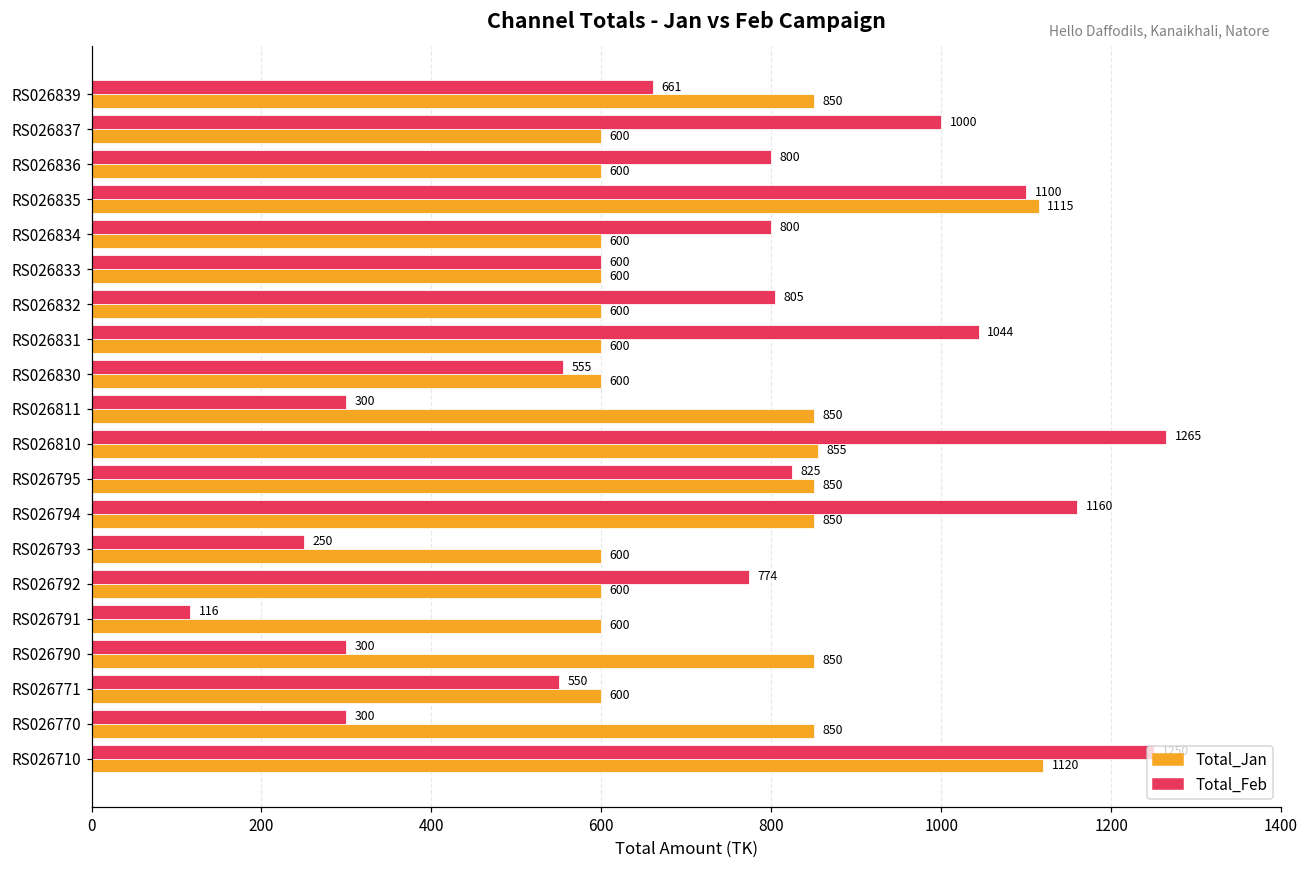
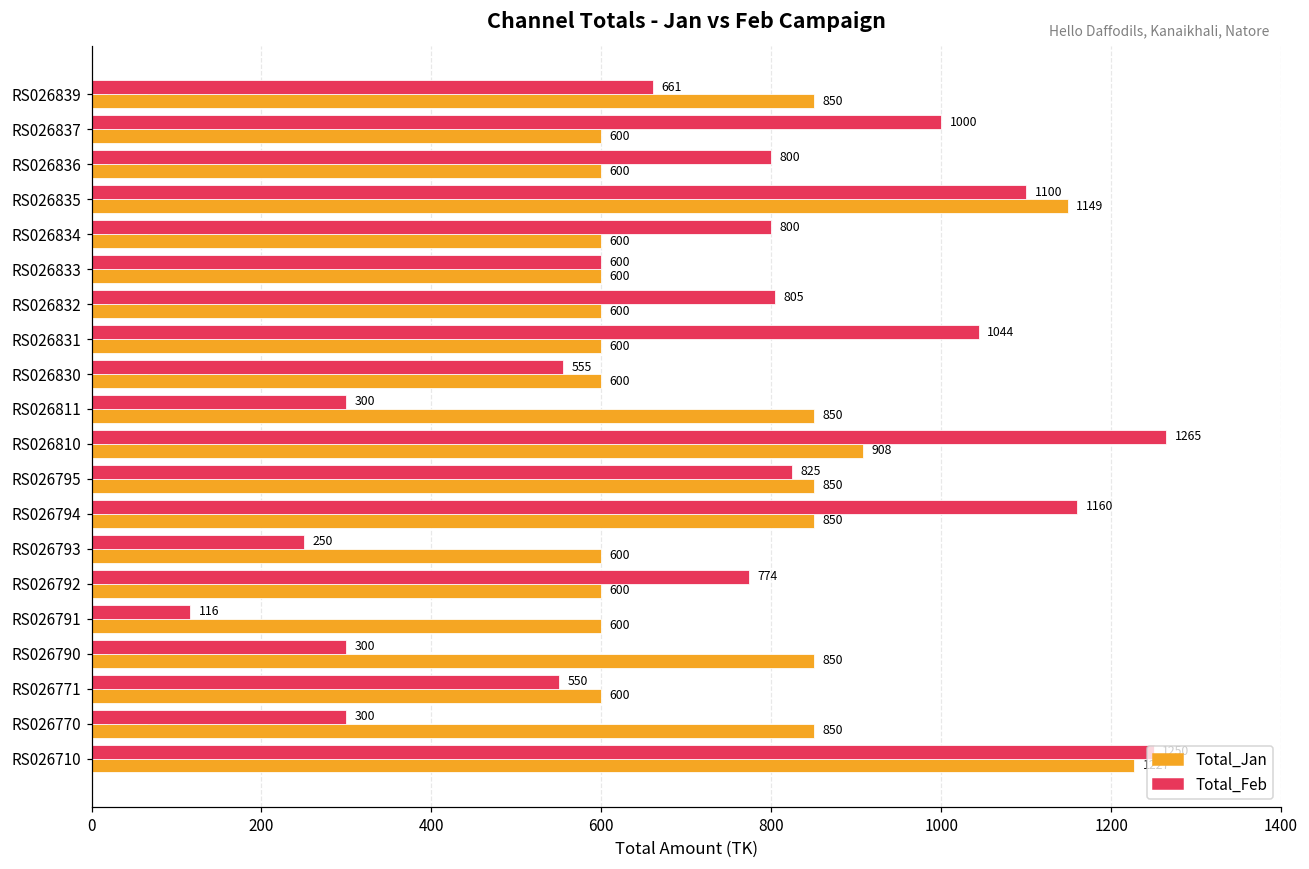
Total_Jan, RS026835: 1115 -> 1149
Total_Jan, RS026810: 855 -> 908
Total_Jan, RS026710: 1120 -> 1230
